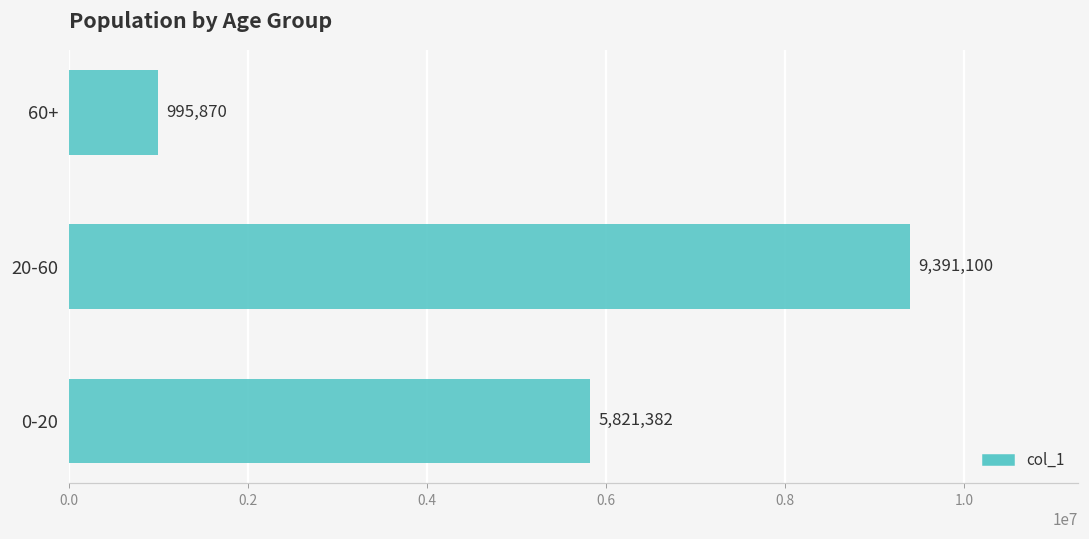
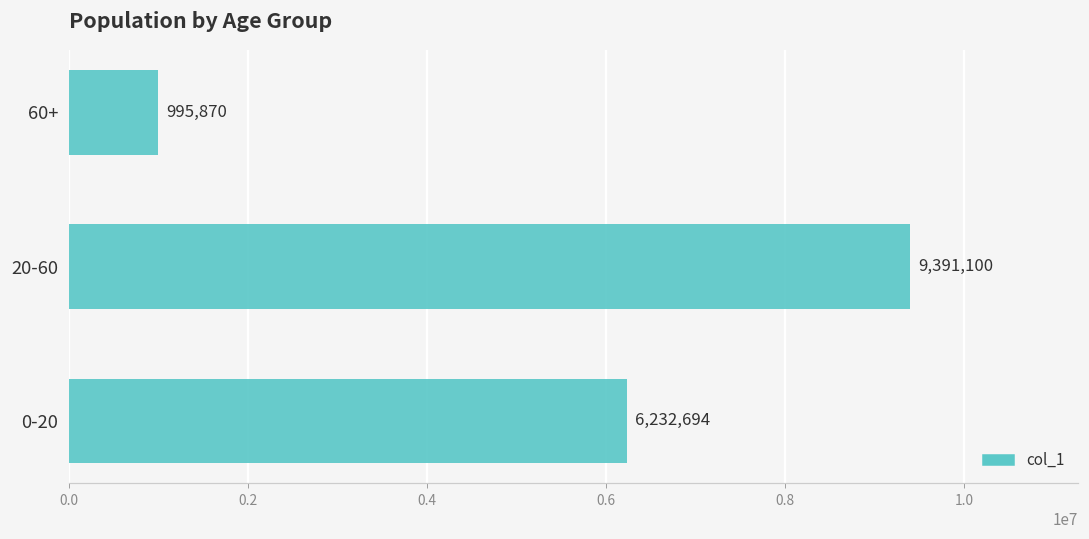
0-20: 5,821,382 -> 6,232,694
